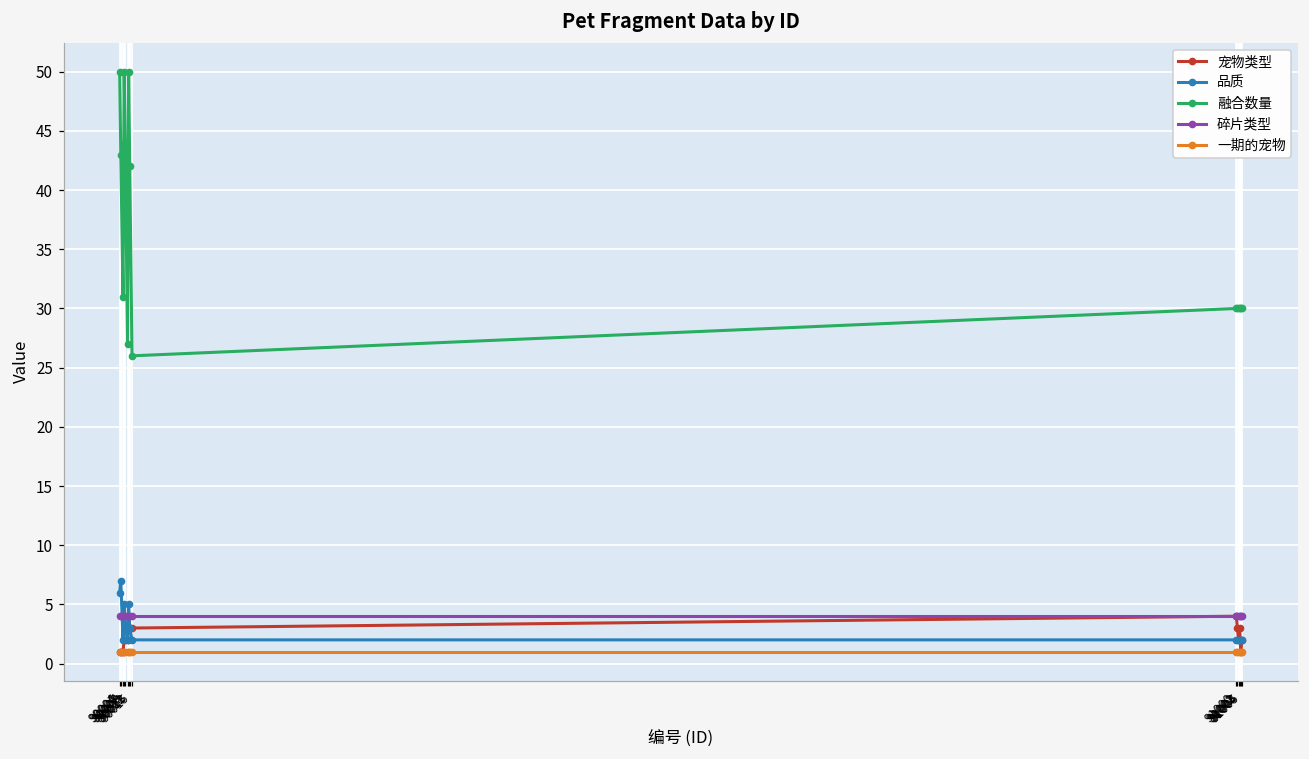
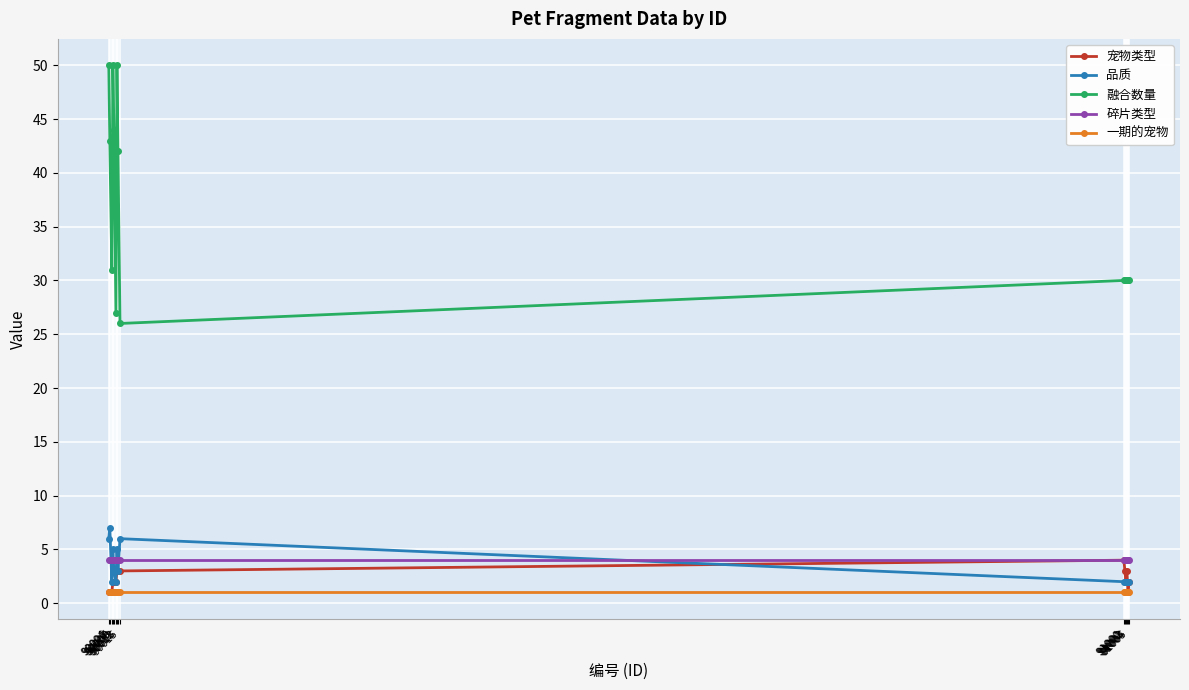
品质, 90015: 2 -> 6
